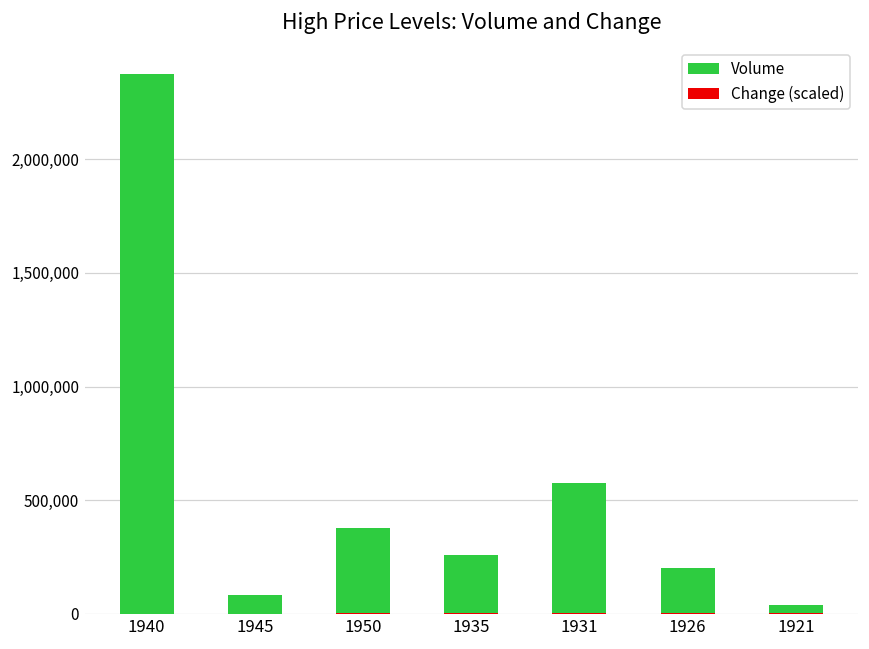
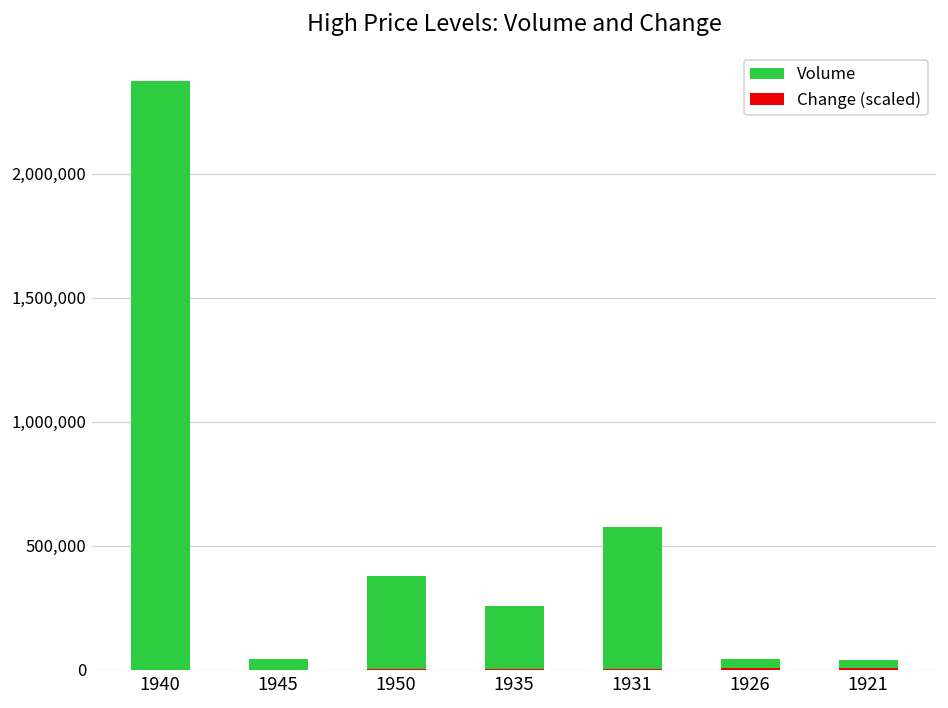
Volume, 1945: 90,000 -> 40,000
Volume, 1926: 200,000 -> 40,000
